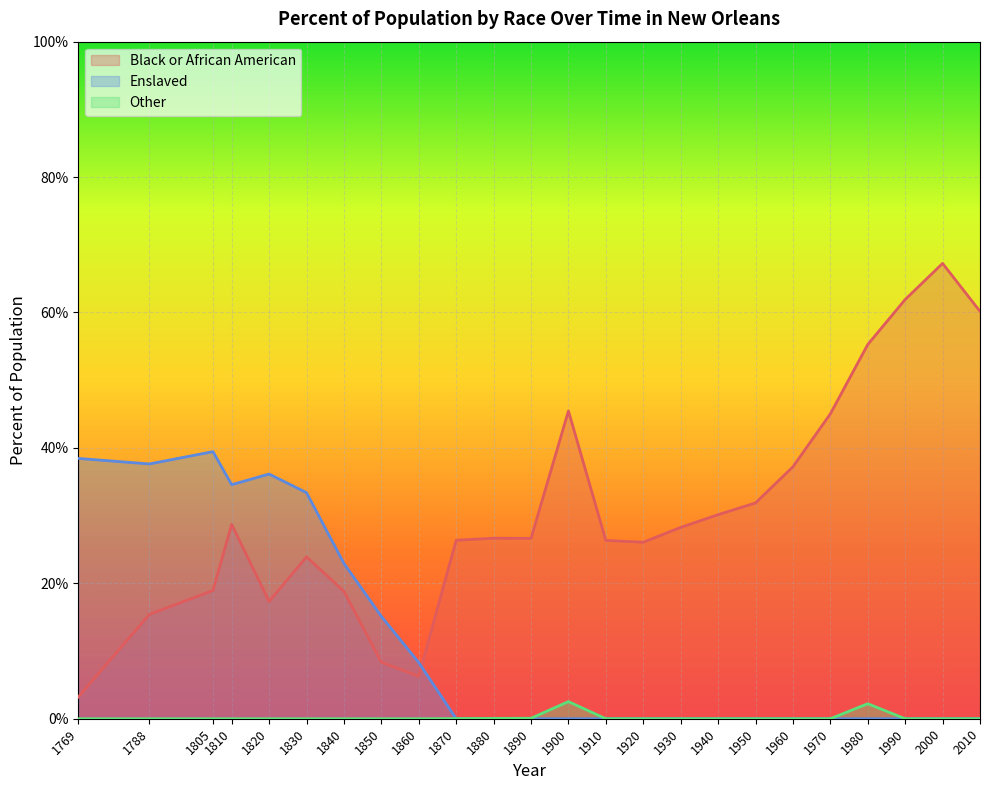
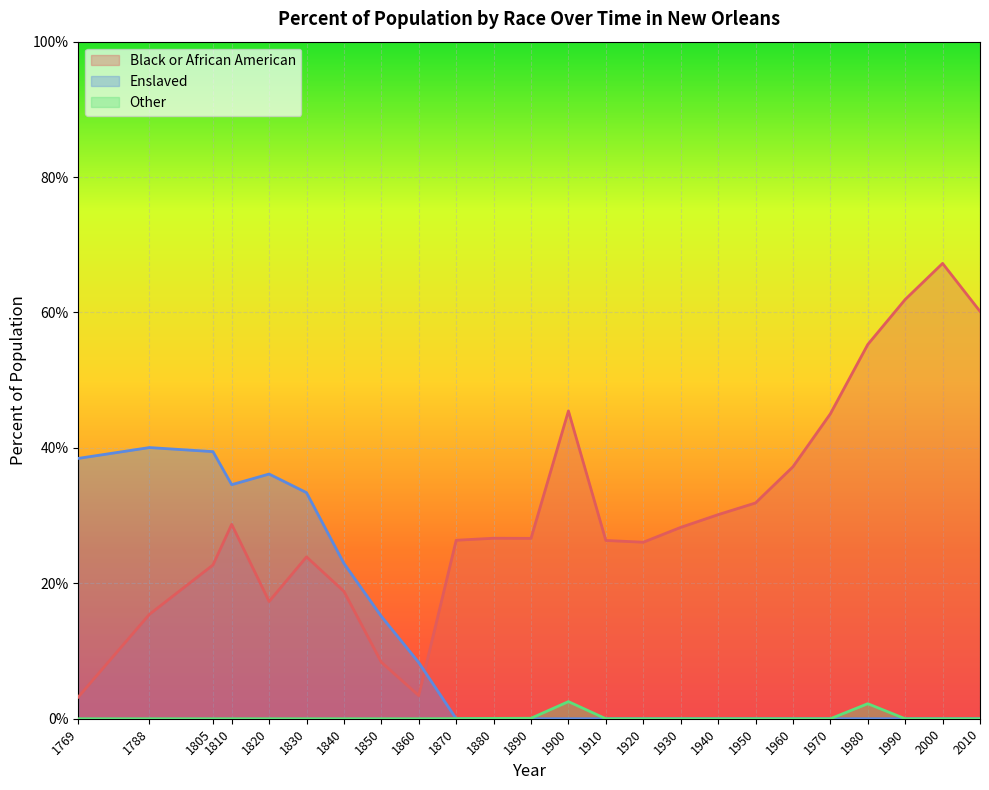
Enslaved, 1788: 38% -> 40%
Black or African American, 1805: 19% -> 23%
Black or African American, 1860: 6% -> 3%
